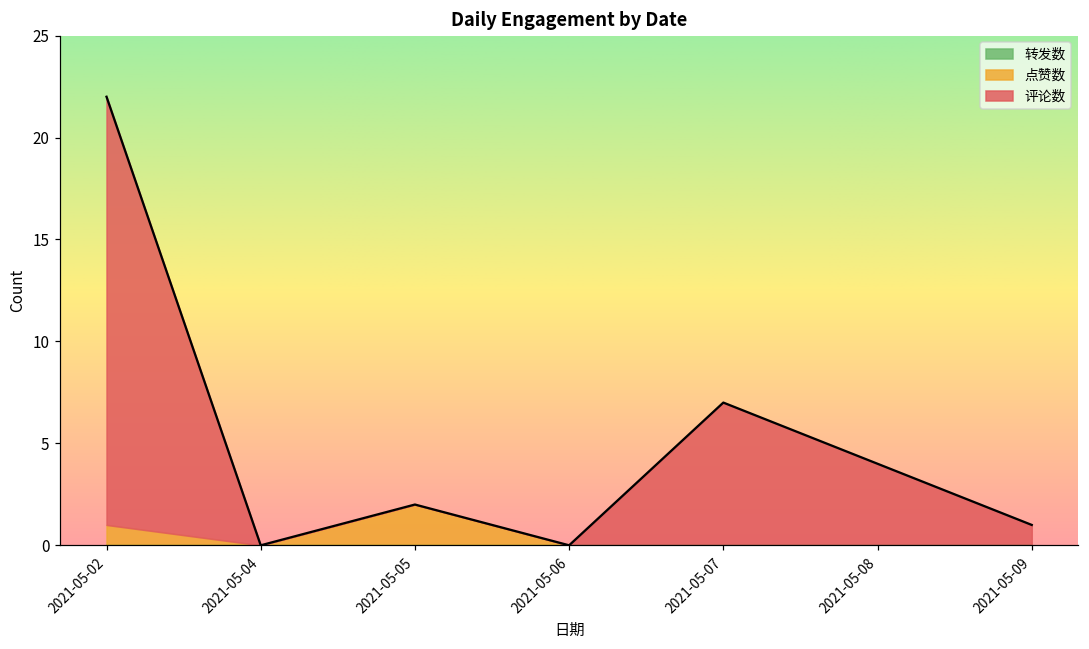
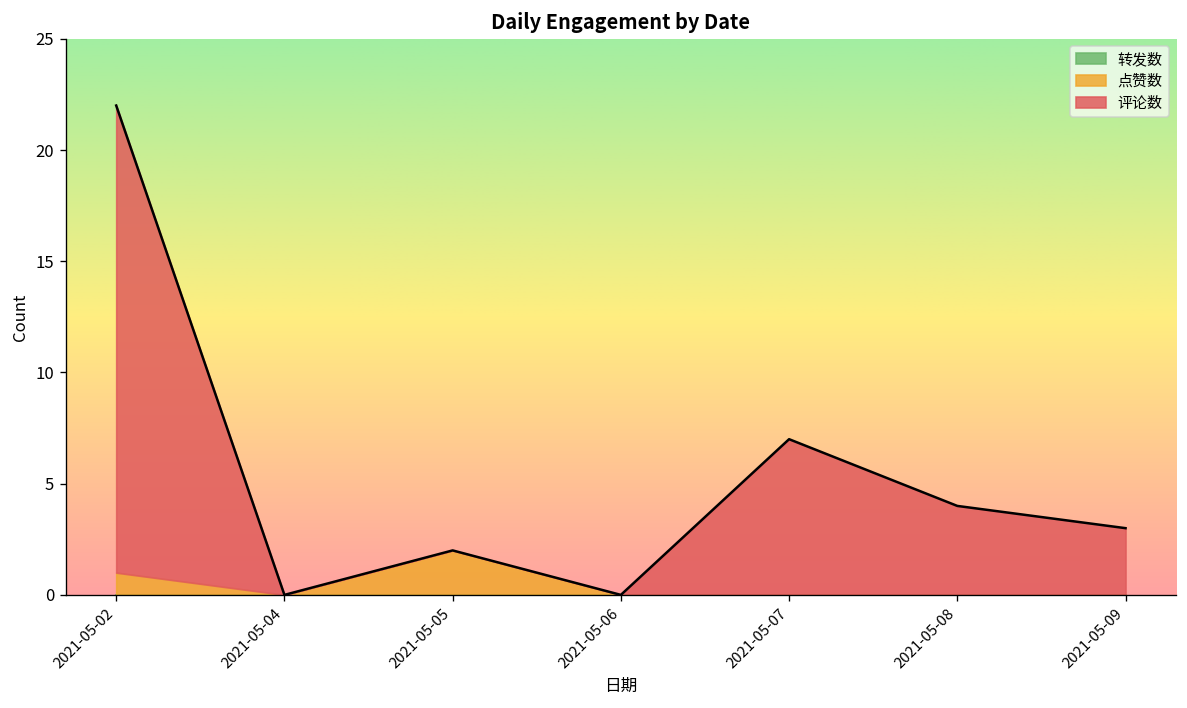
评论数, 2021-05-09: 1 -> 3
